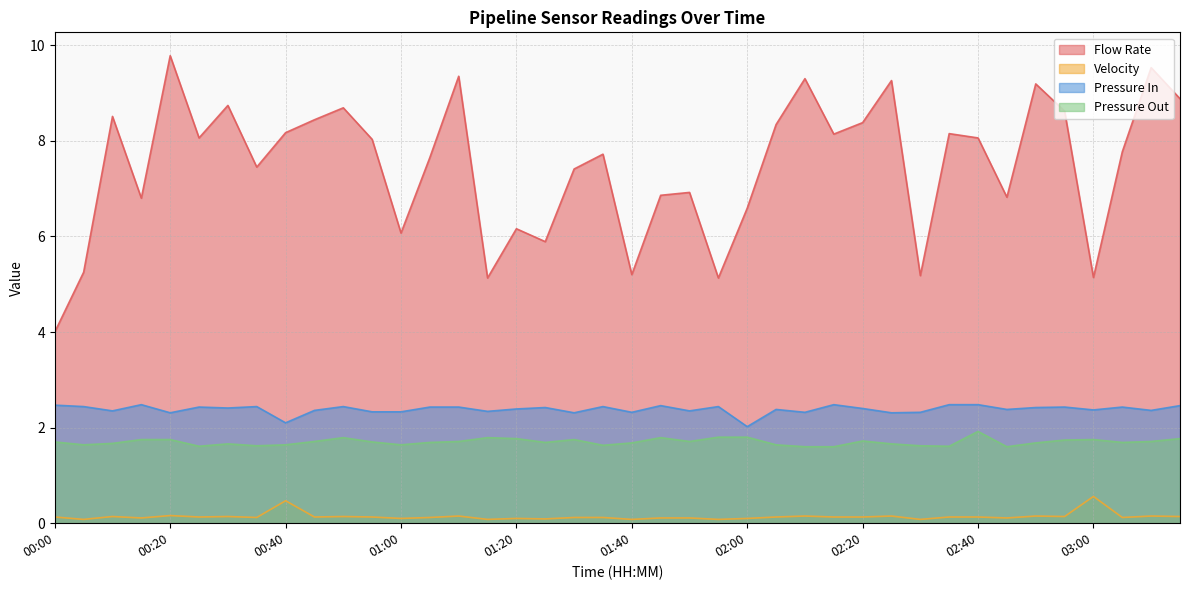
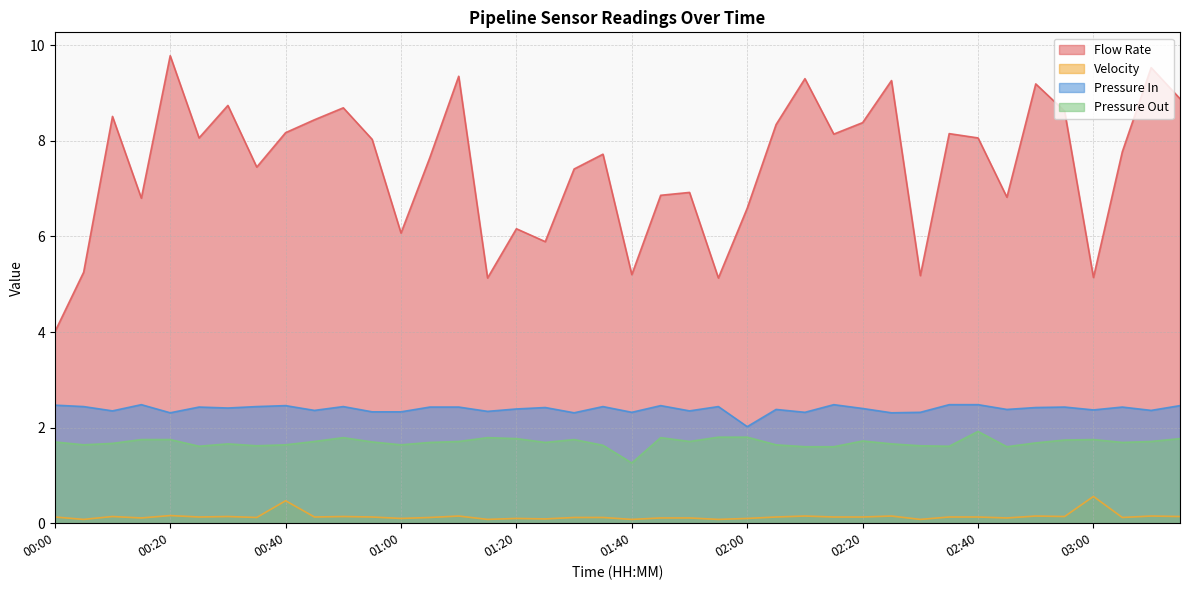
Pressure In, 00:40: 2.1 -> 2.5
Pressure Out, 01:40: 1.7 -> 1.3
